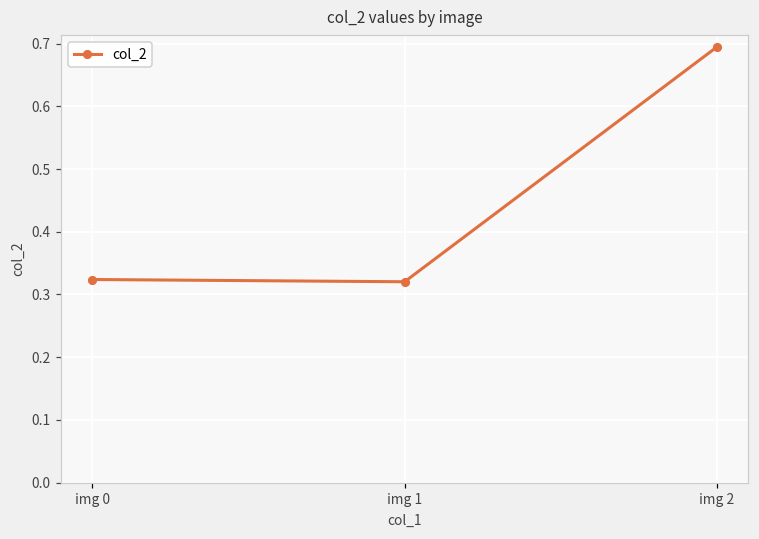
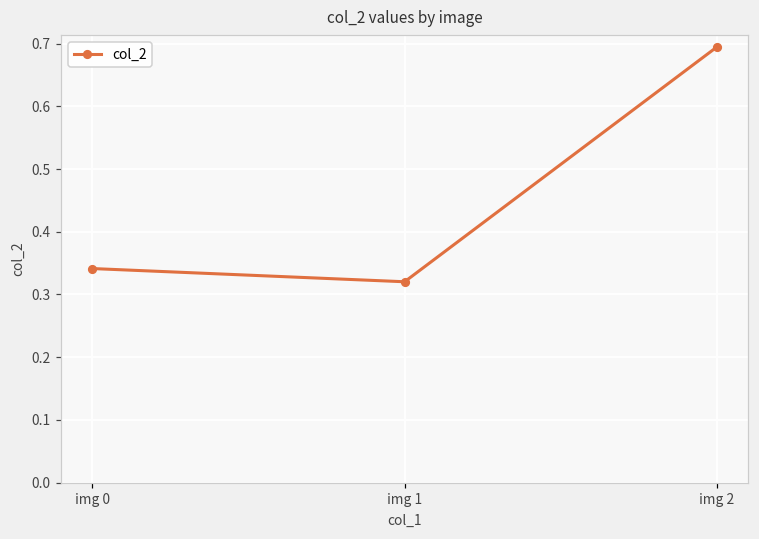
img 0: 0.32 -> 0.34
